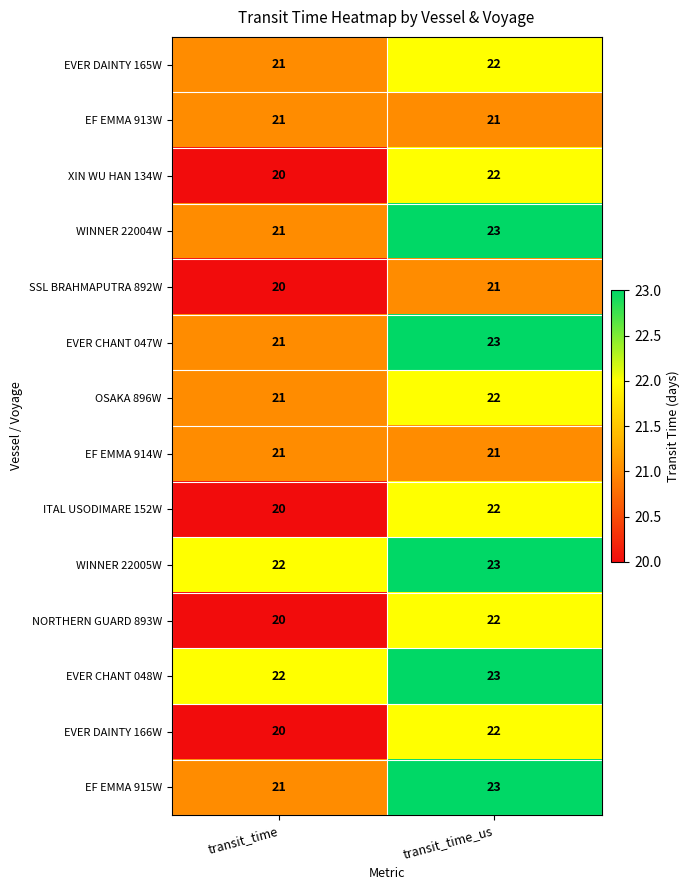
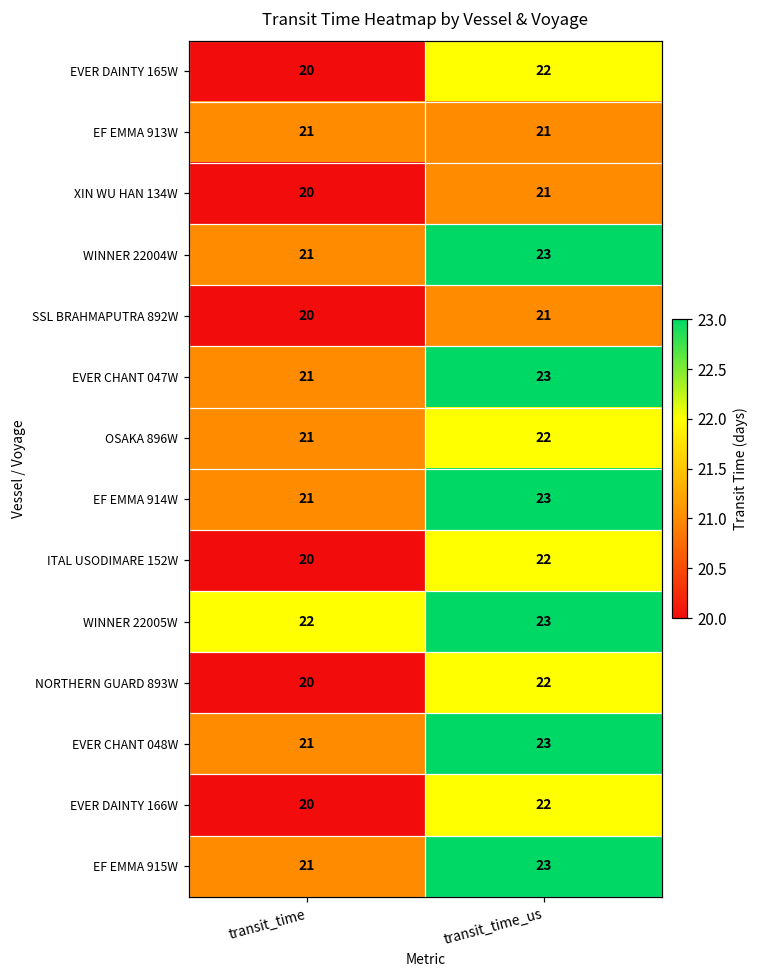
EVER DAINTY 165W, transit_time: 21 -> 20
XIN WU HAN 134W, transit_time_us: 22 -> 21
EF EMMA 914W, transit_time_us: 21 -> 23
EVER CHANT 048W, transit_time: 22 -> 21
